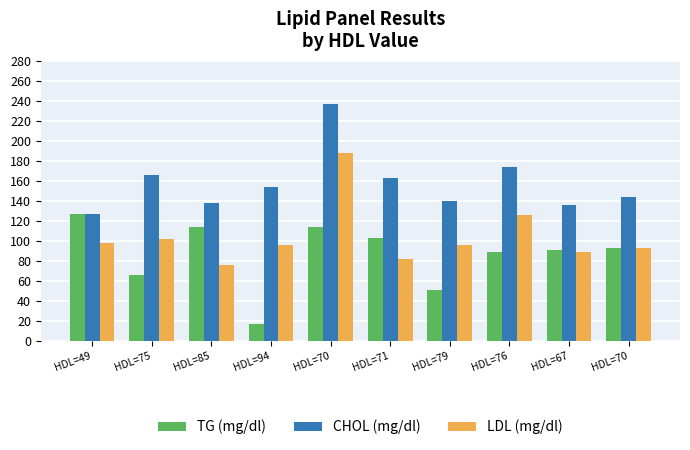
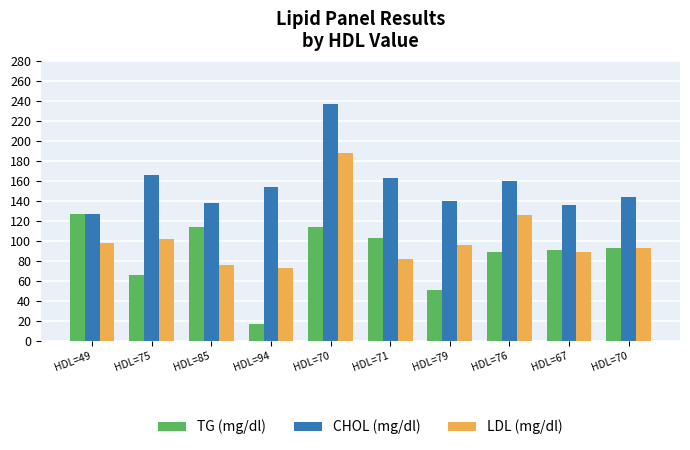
LDL (mg/dl), HDL=94: 100 -> 70
CHOL (mg/dl), HDL=76: 170 -> 160
